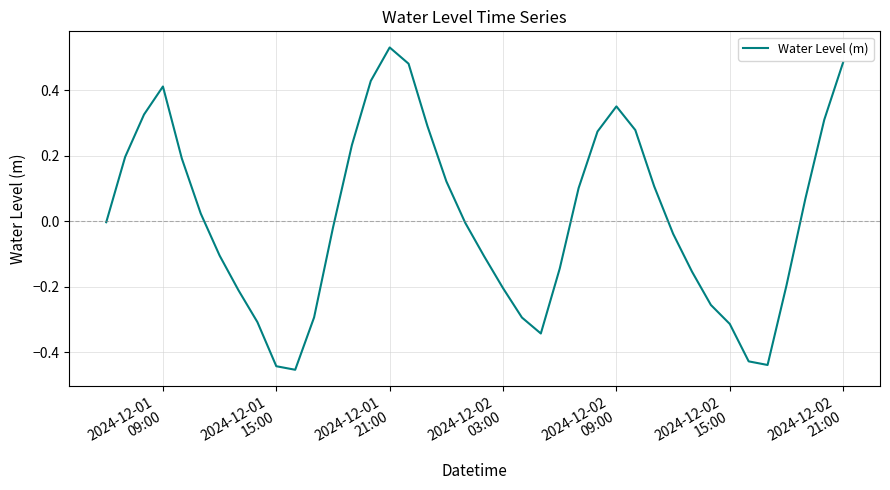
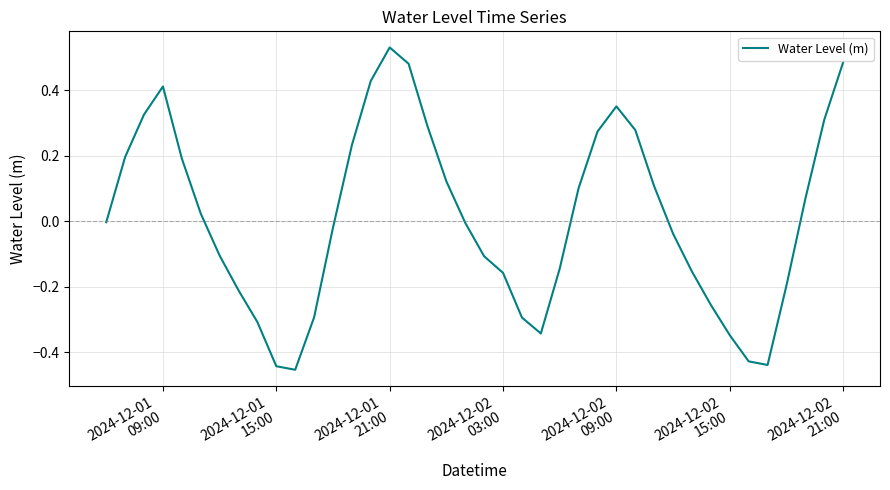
2024-12-02 03:00: -0.20 -> -0.16
2024-12-02 15:00: -0.31 -> -0.35
